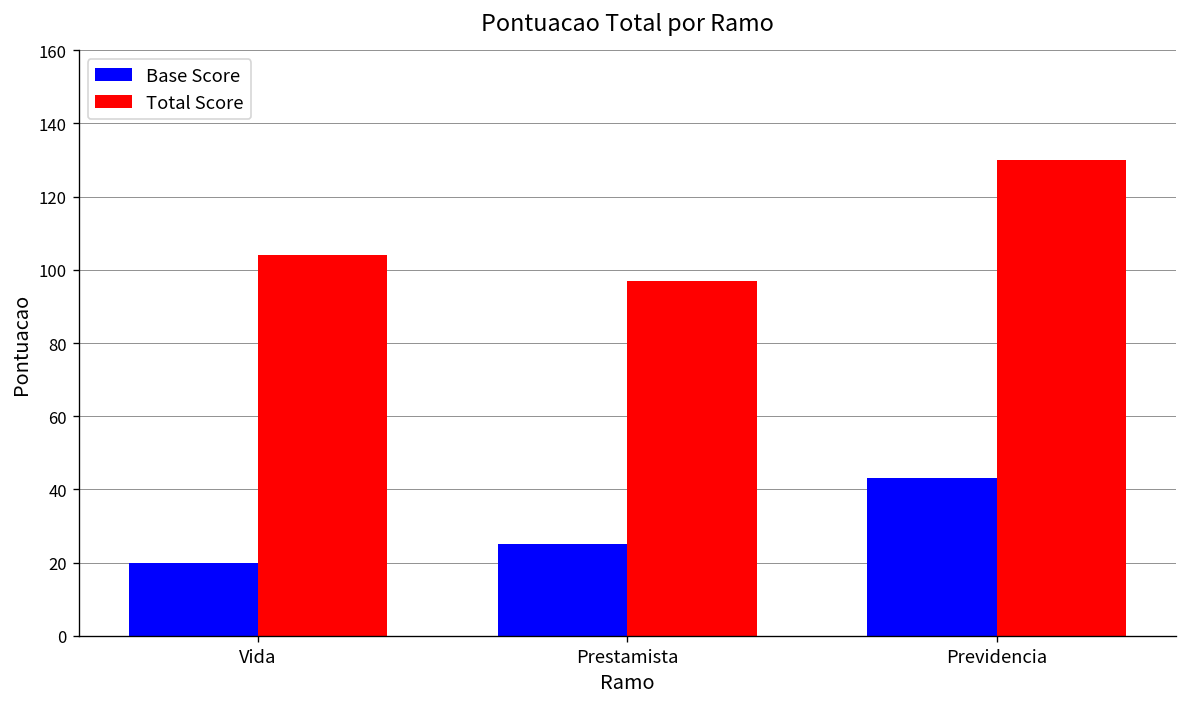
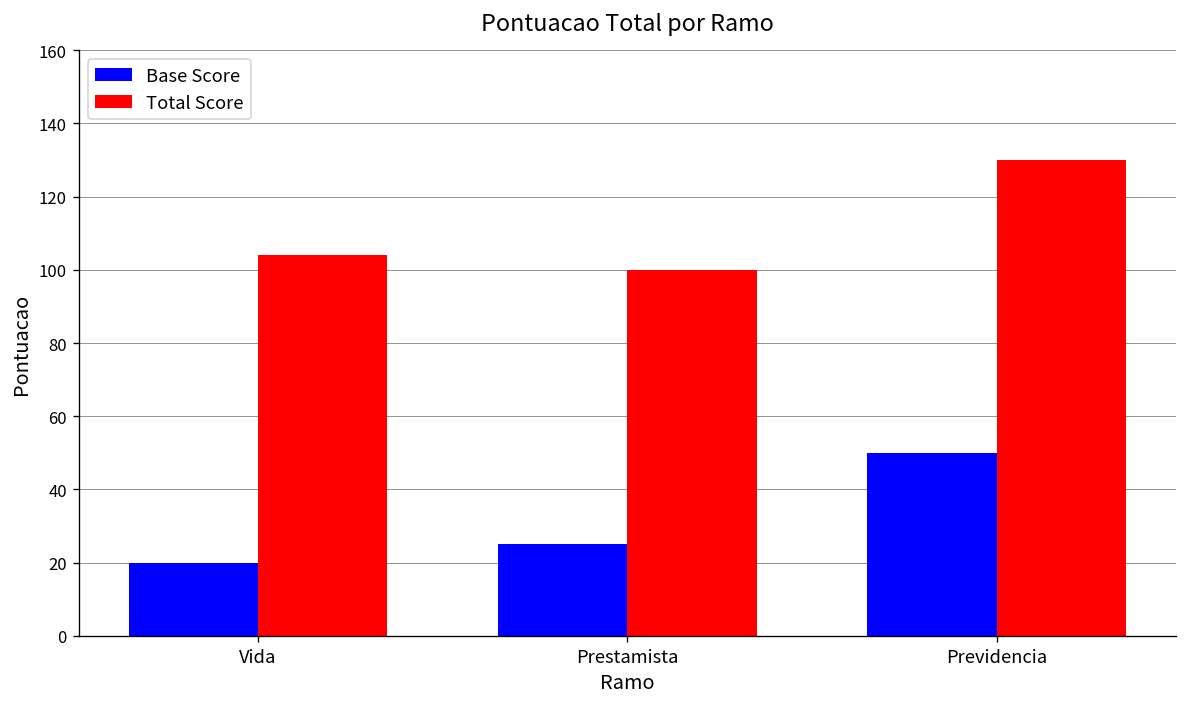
Total Score, Prestamista: 97 -> 100
Base Score, Previdencia: 43 -> 50
